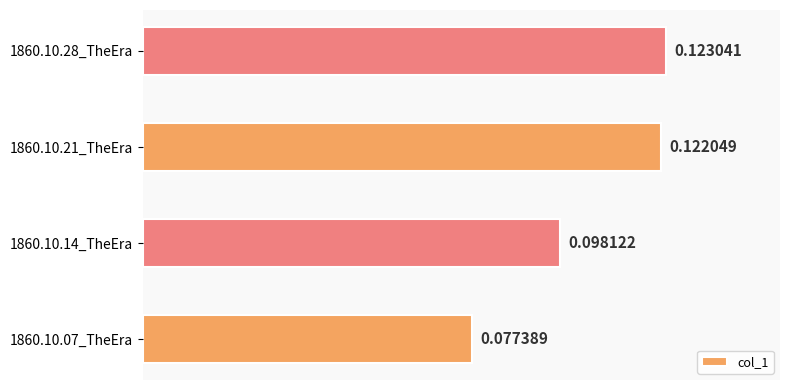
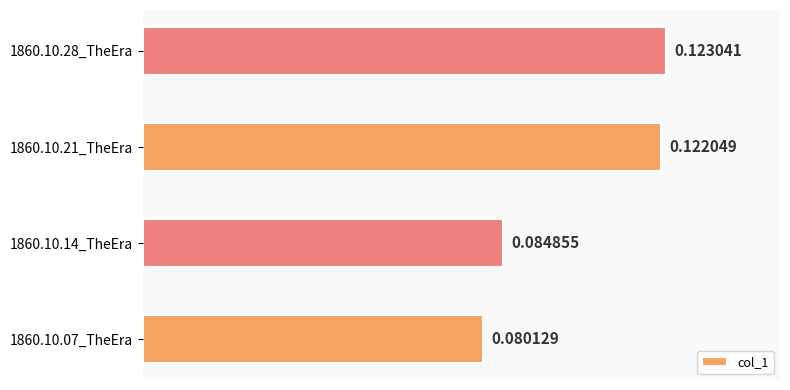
1860.10.14_TheEra: 0.098122 -> 0.084855
1860.10.07_TheEra: 0.077389 -> 0.080129
